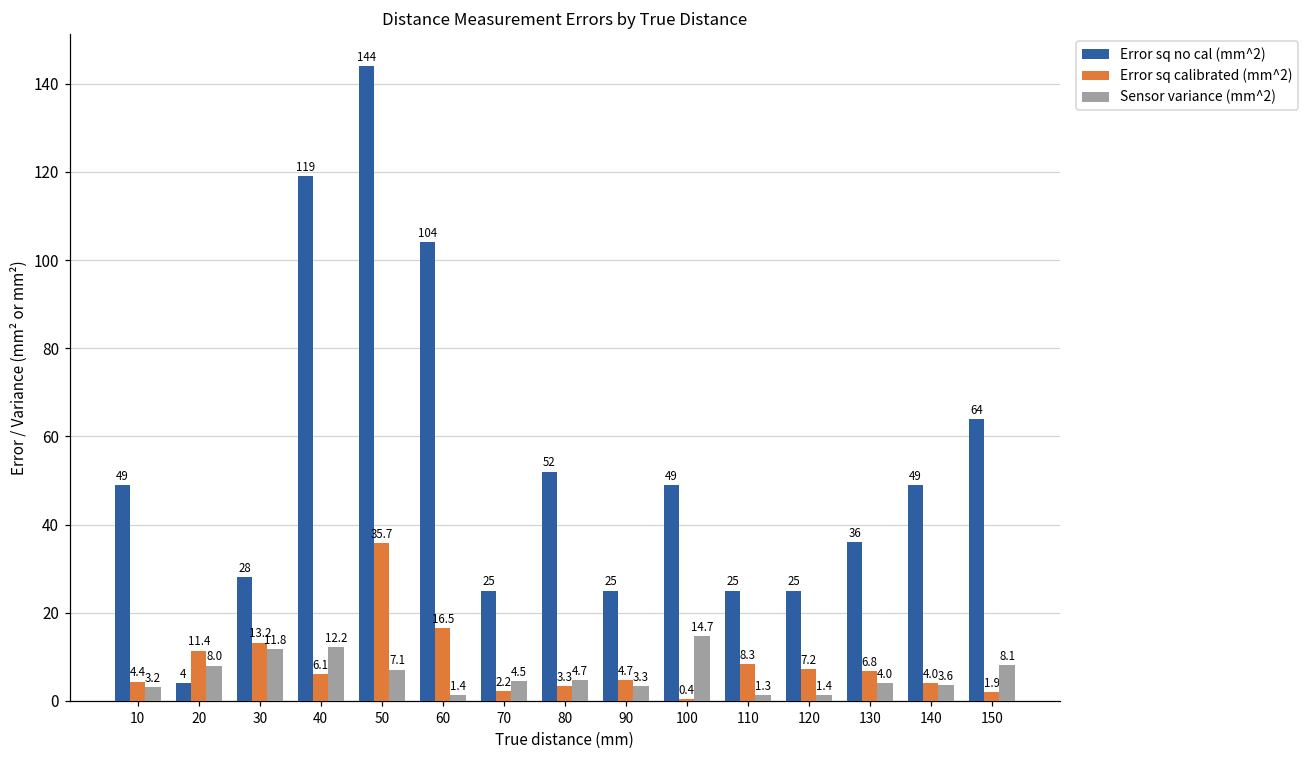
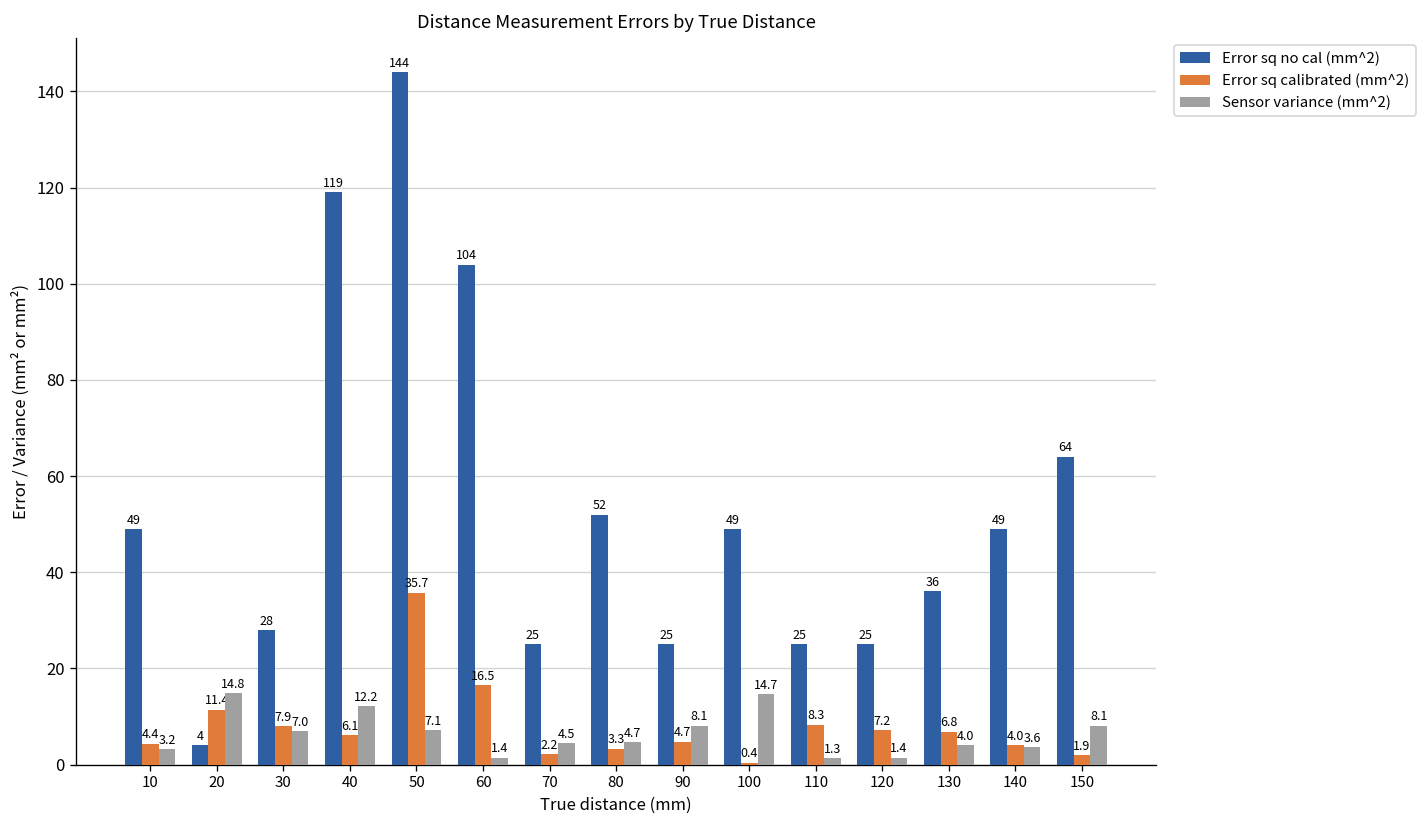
Sensor variance (mm^2), 20: 8.0 -> 14.8
Error sq calibrated (mm^2), 30: 13.2 -> 7.9
Sensor variance (mm^2), 30: 11.8 -> 7.0
Sensor variance (mm^2), 90: 3.3 -> 8.1
